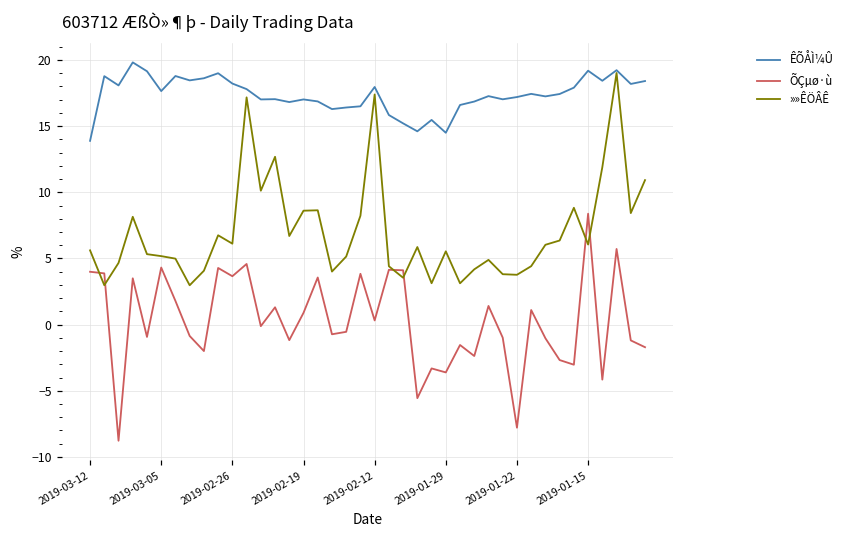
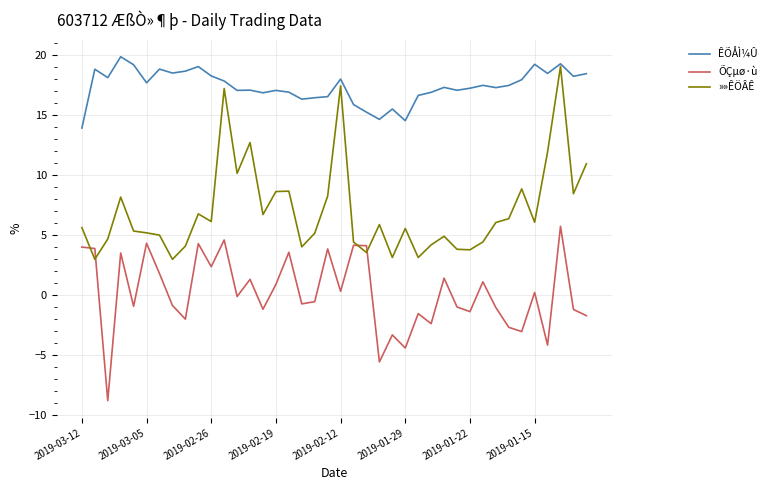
ÕÇµø·ù, 2019-02-26: 3.7 -> 2.4
ÕÇµø·ù, 2019-01-29: -3.6 -> -4.4
ÕÇµø·ù, 2019-01-22: -7.8 -> -1.4
ÕÇµø·ù, 2019-01-15: 8.4 -> 0.2
